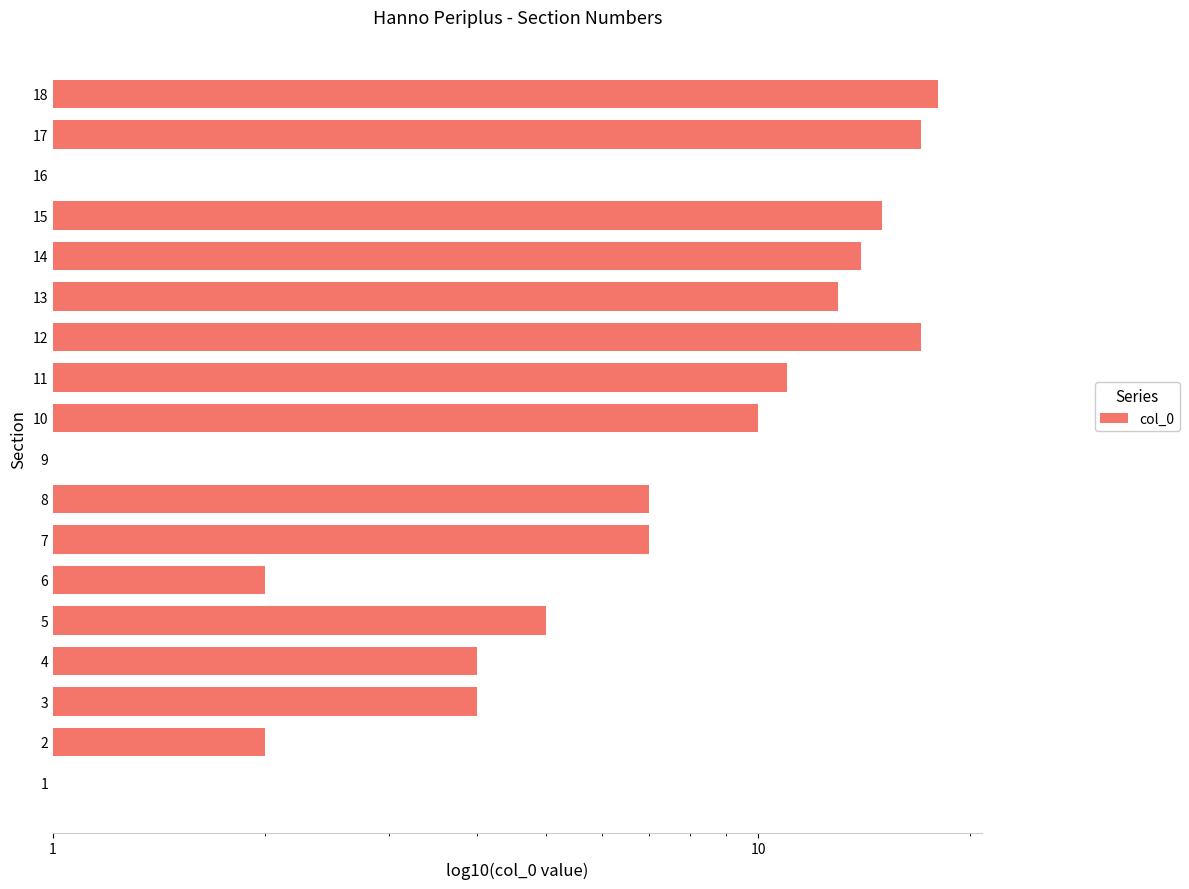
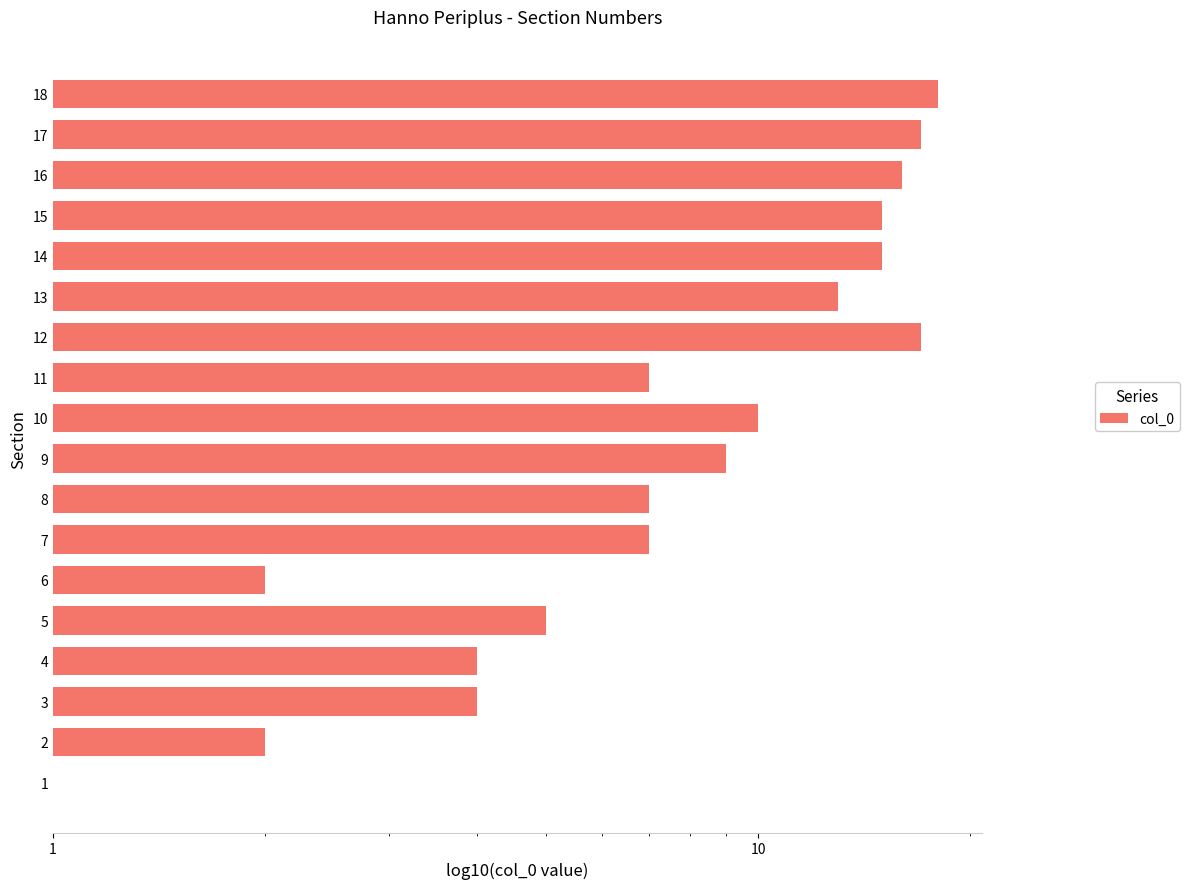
16: 1 -> 16
14: 14 -> 15
11: 11 -> 7
9: 1 -> 9
